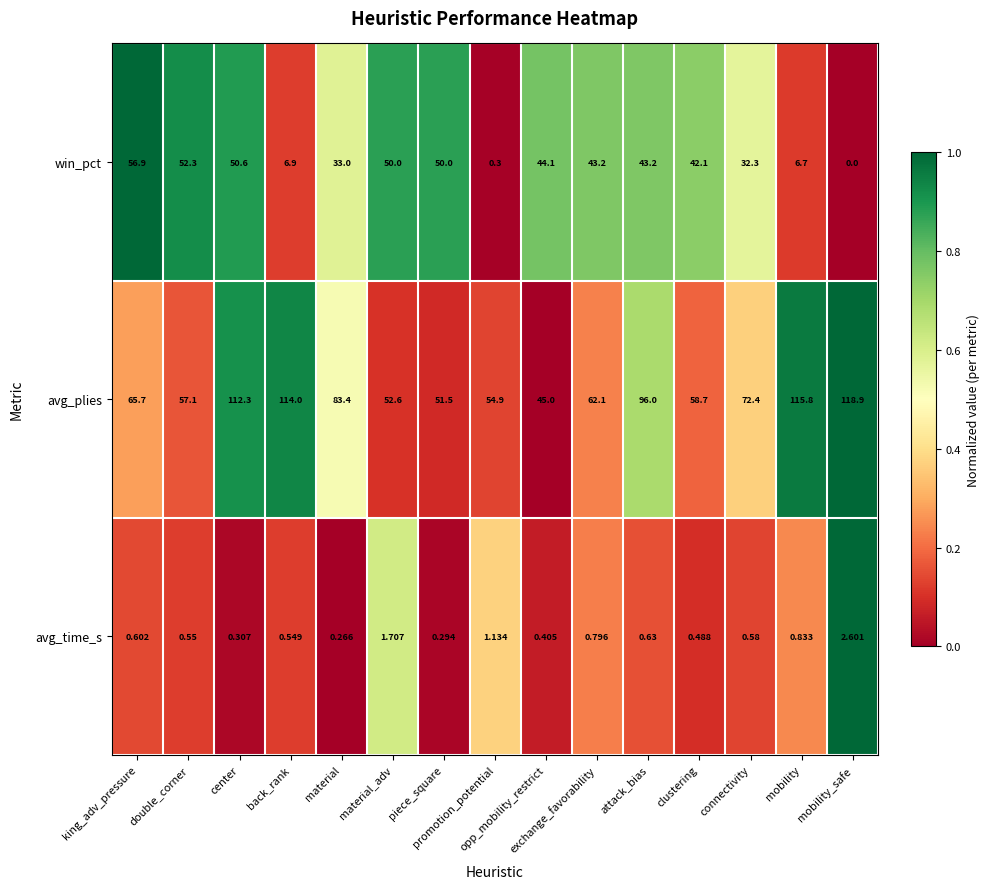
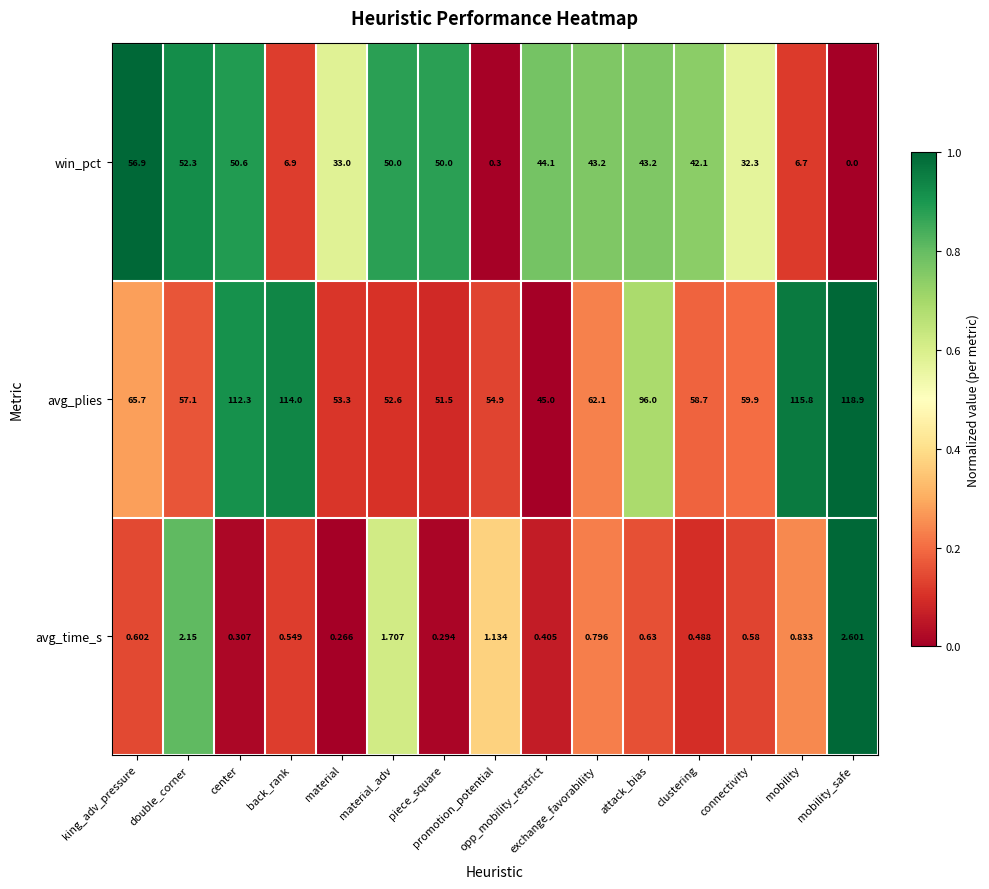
avg_plies, material: 83.4 -> 53.3
avg_plies, connectivity: 72.4 -> 59.9
avg_time_s, double_corner: 0.55 -> 2.15
